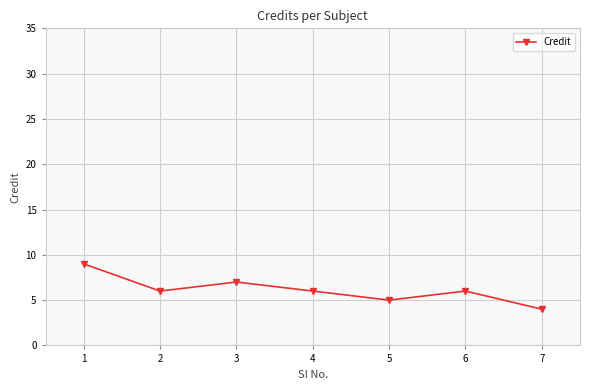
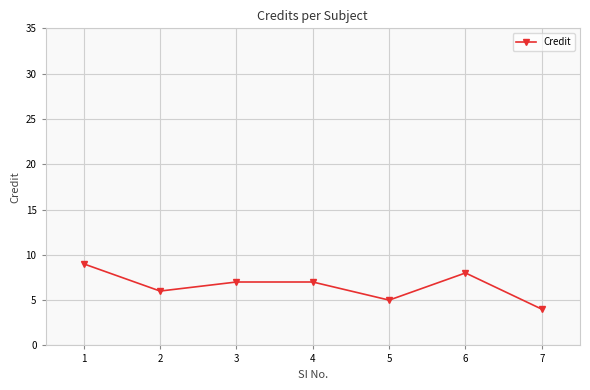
4: 6 -> 7
6: 6 -> 8
